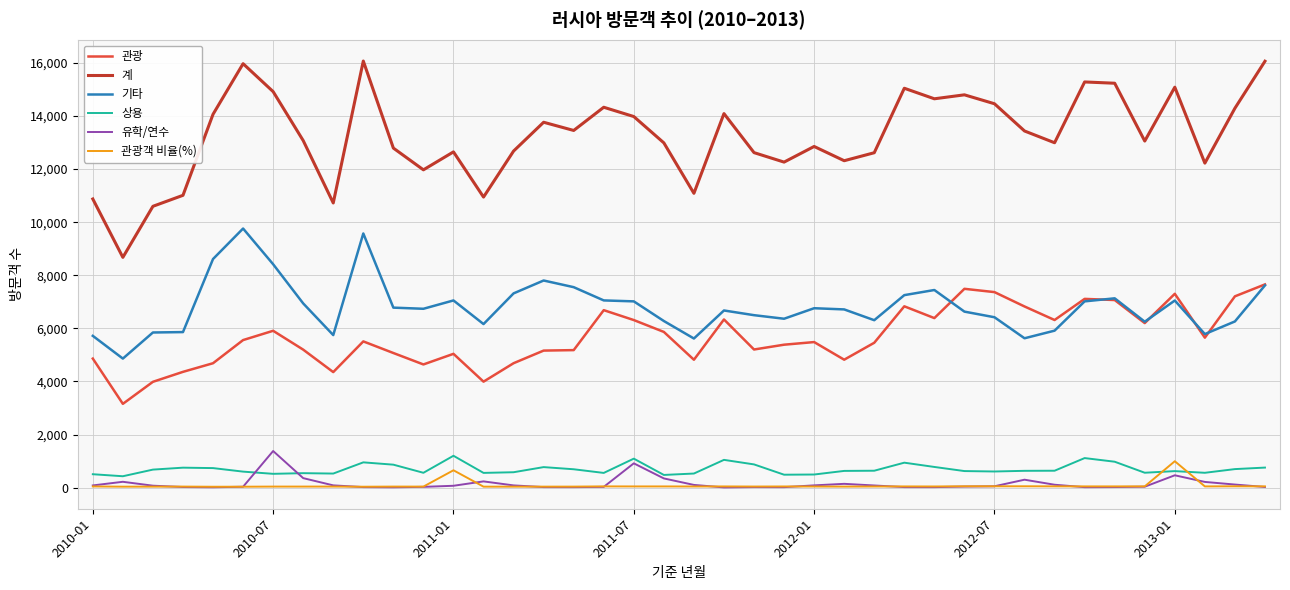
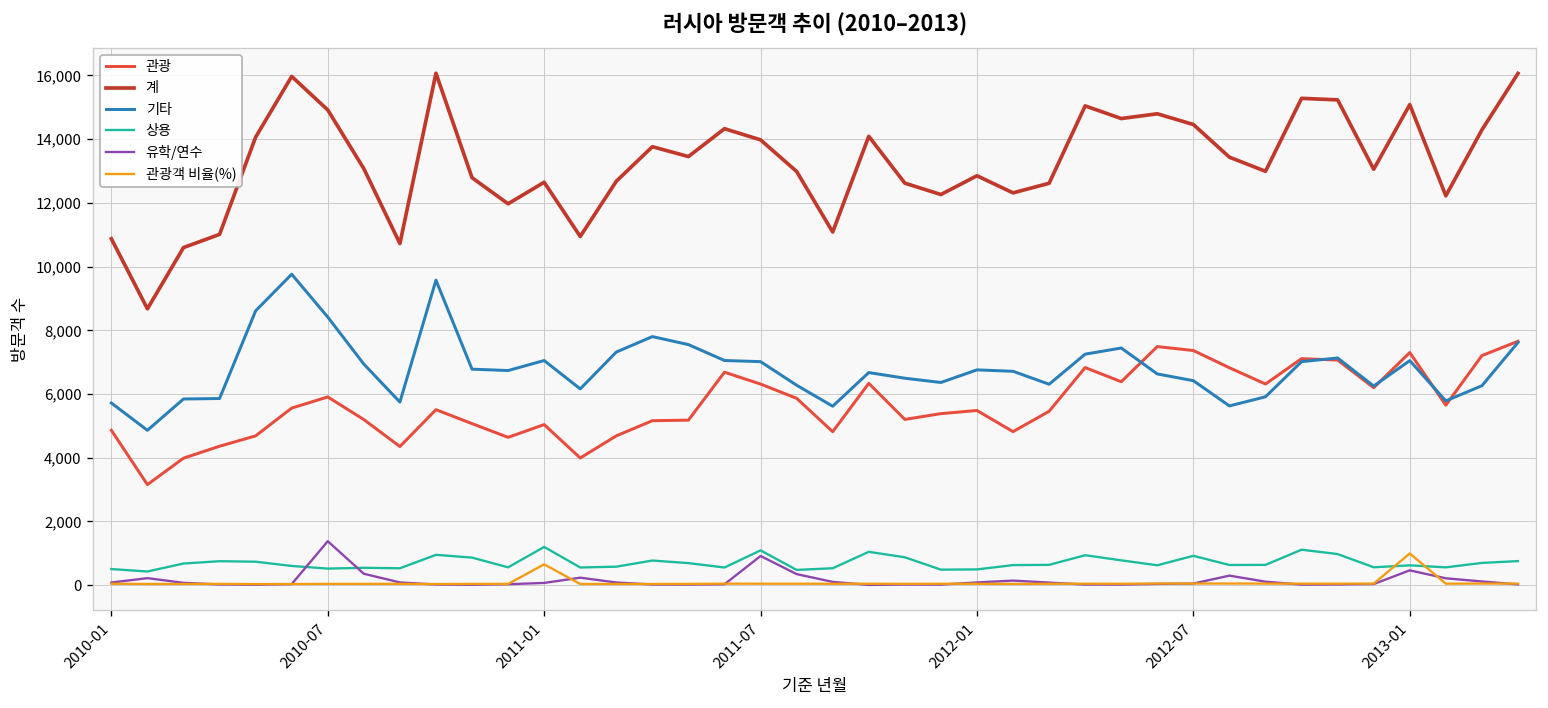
상용, 2012-07: 600 -> 900
